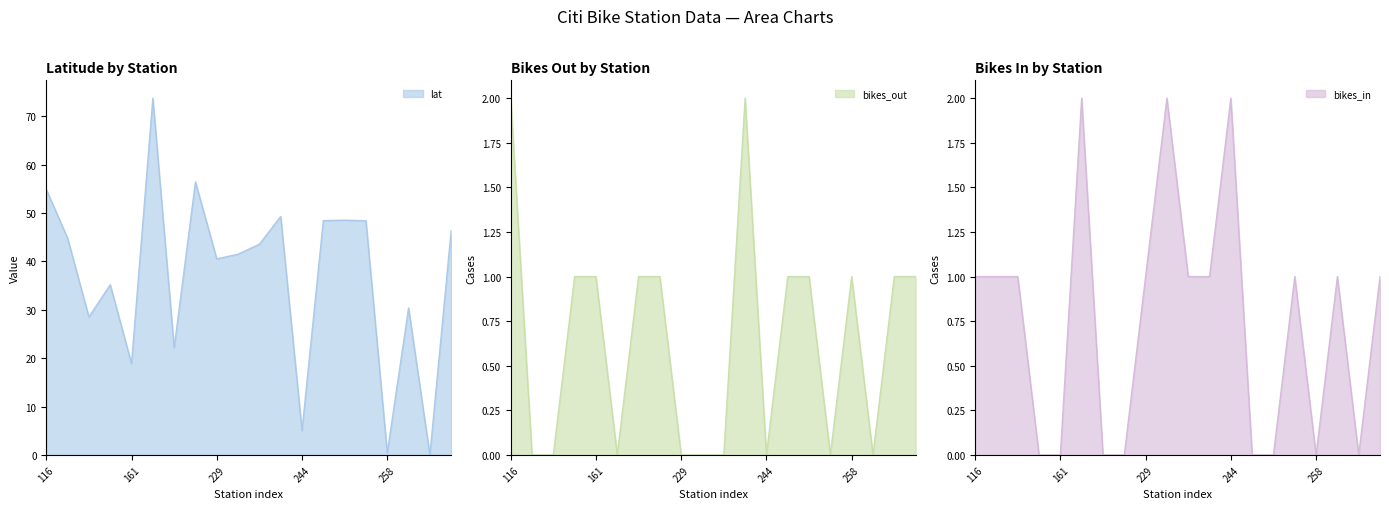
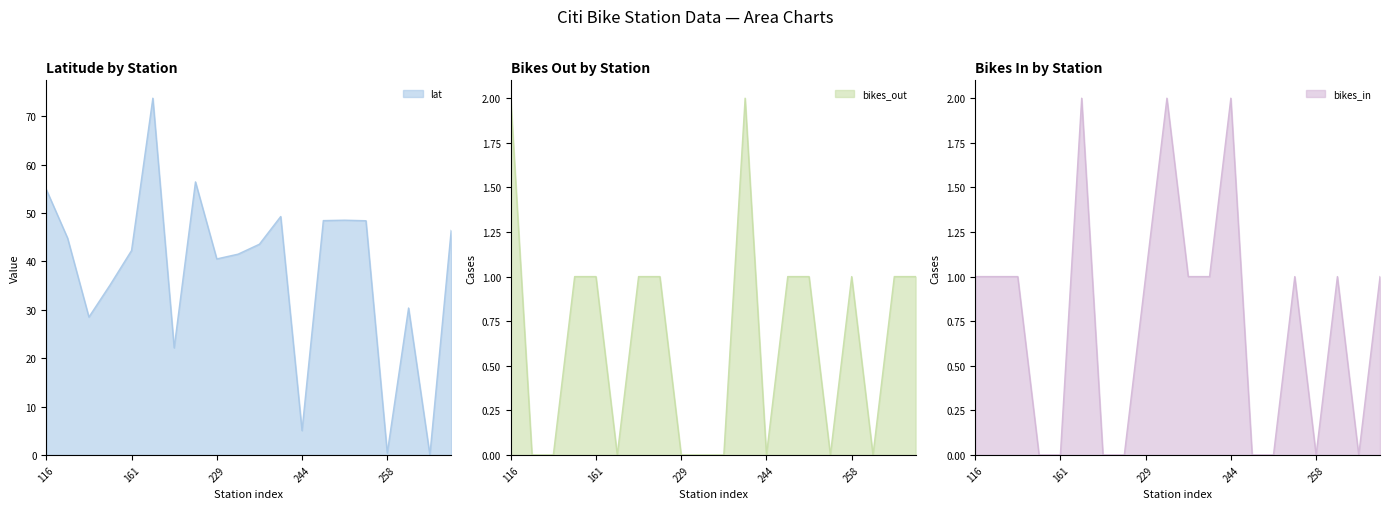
Latitude by Station, 161: 19 -> 42
